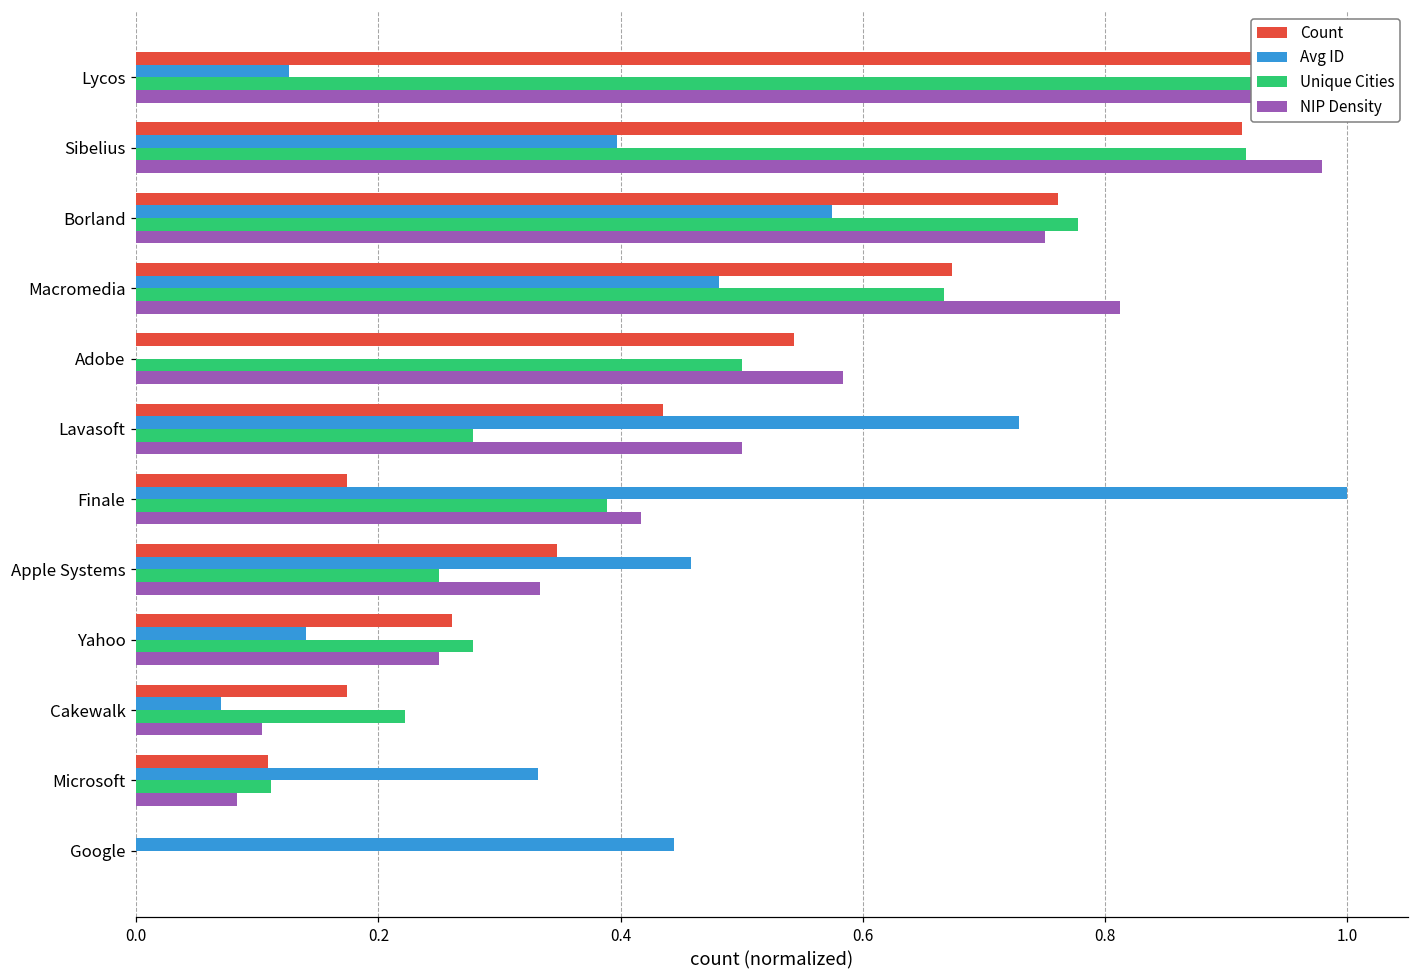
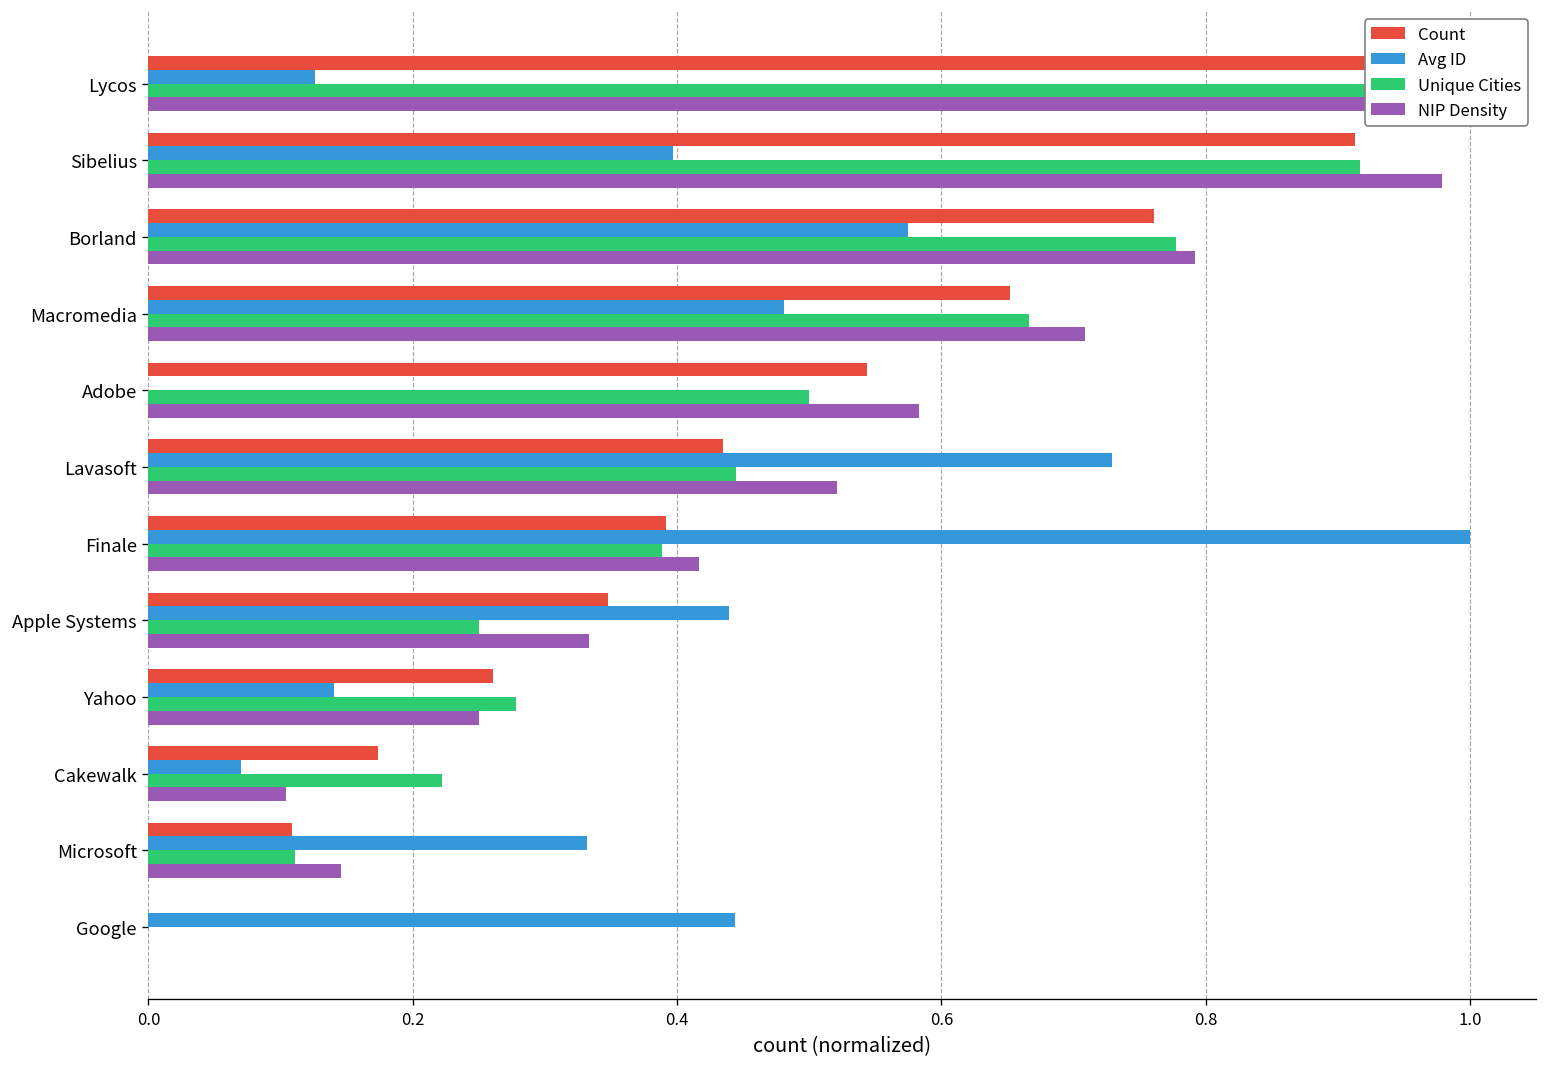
NIP Density, Borland: 0.750 -> 0.792
Count, Macromedia: 0.674 -> 0.652
NIP Density, Macromedia: 0.813 -> 0.708
Unique Cities, Lavasoft: 0.278 -> 0.444
NIP Density, Lavasoft: 0.500 -> 0.521
Count, Finale: 0.174 -> 0.391
Avg ID, Apple Systems: 0.458 -> 0.439
NIP Density, Microsoft: 0.083 -> 0.146
